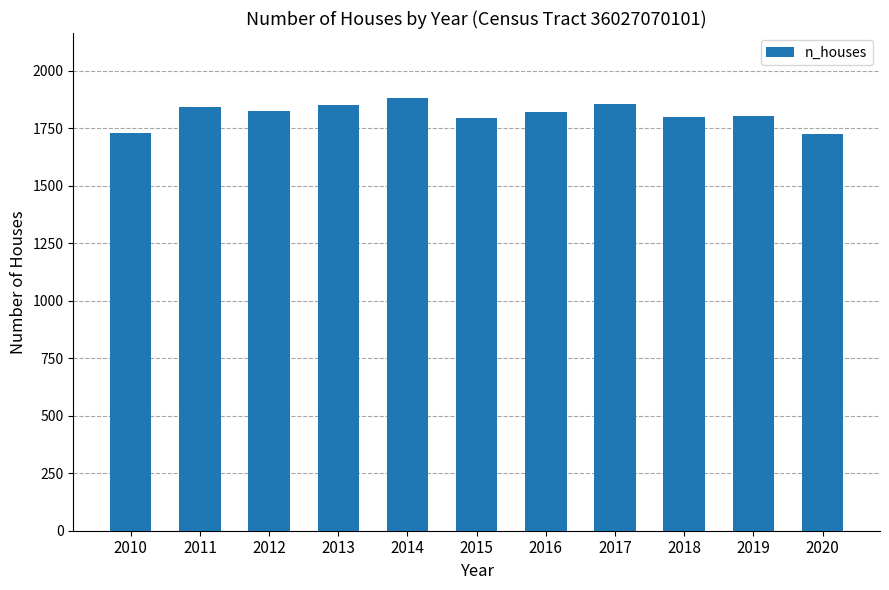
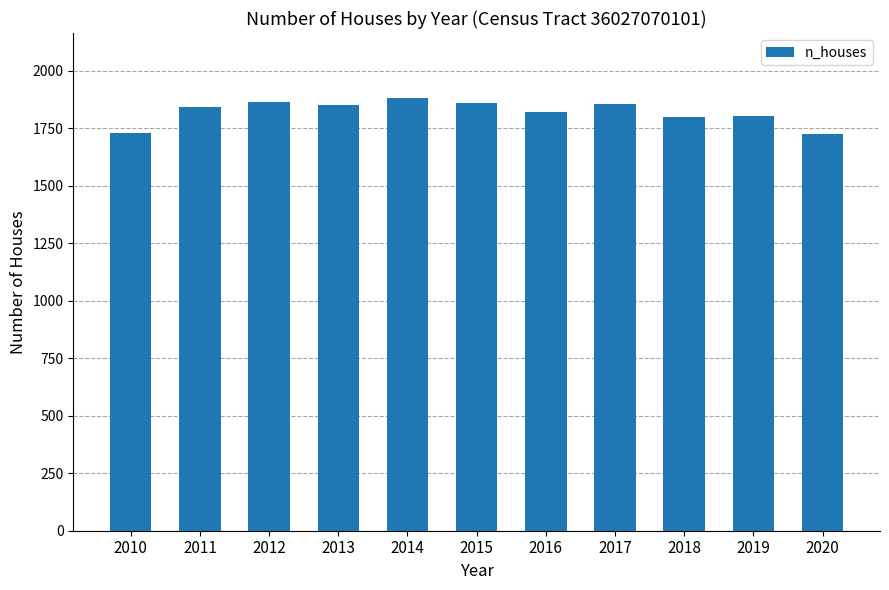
2012: 1830 -> 1870
2015: 1790 -> 1860
